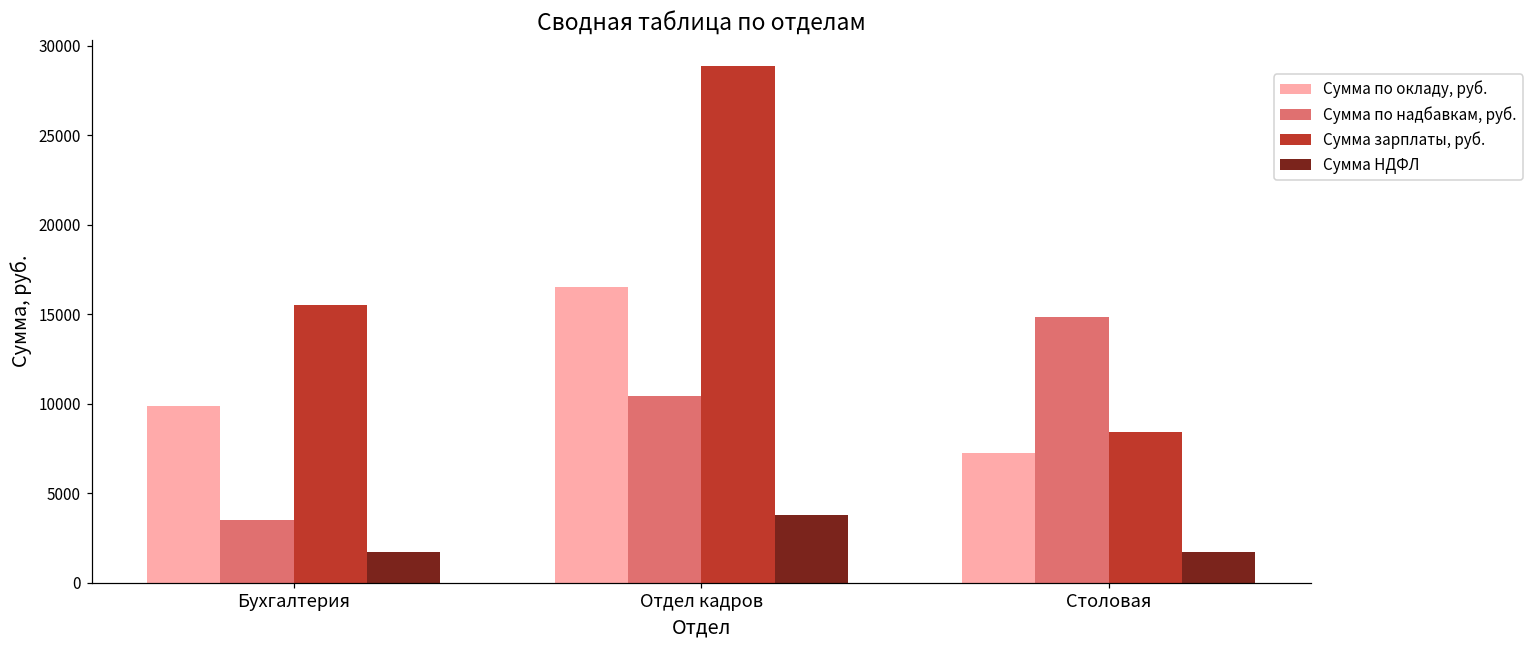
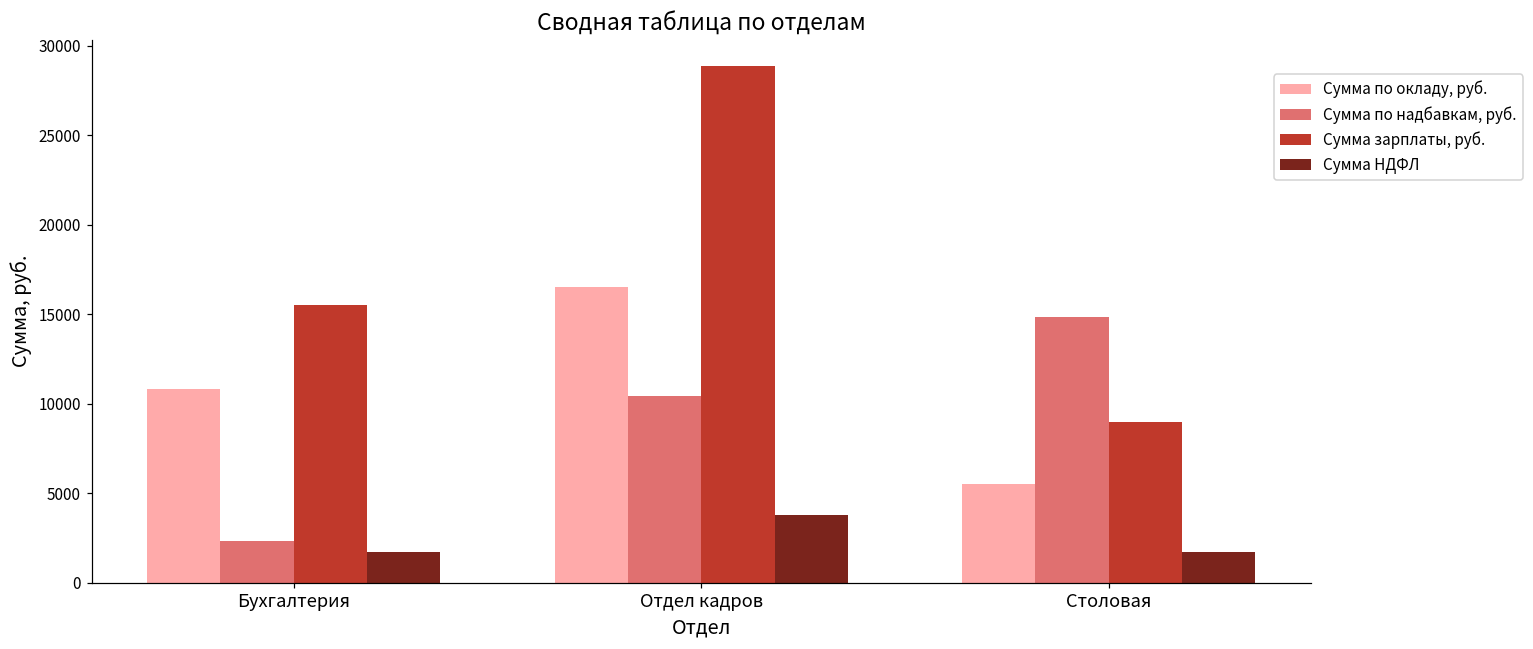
Сумма по окладу, руб., Бухгалтерия: 9800 -> 10800
Сумма по надбавкам, руб., Бухгалтерия: 3500 -> 2300
Сумма по окладу, руб., Столовая: 7200 -> 5500
Сумма зарплаты, руб., Столовая: 8400 -> 9000
